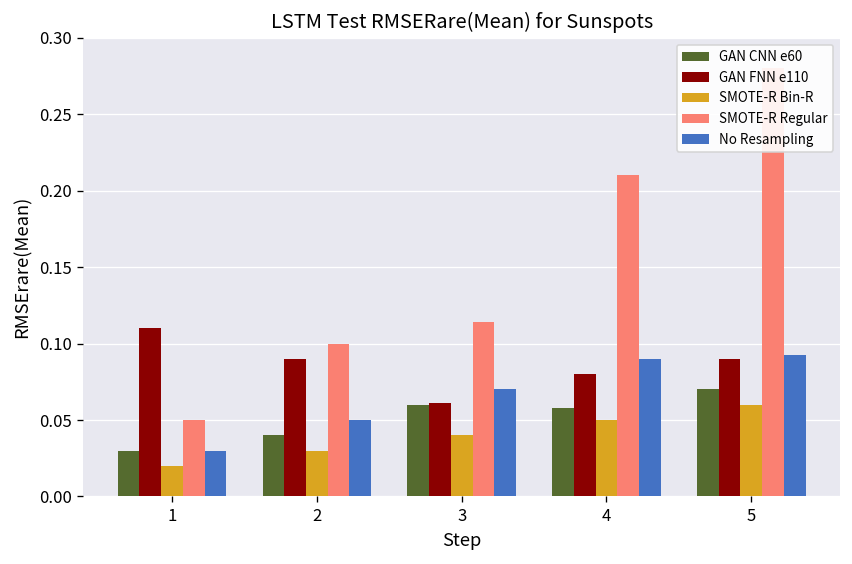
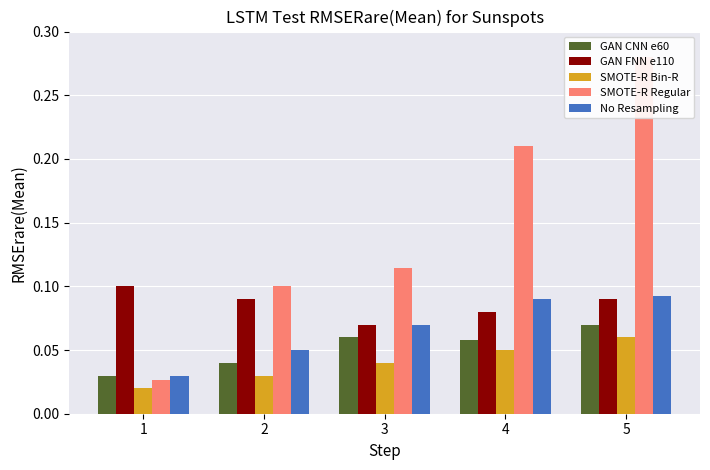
GAN FNN e110, 1: 0.110 -> 0.100
SMOTE-R Regular, 1: 0.050 -> 0.027
GAN FNN e110, 3: 0.061 -> 0.070
